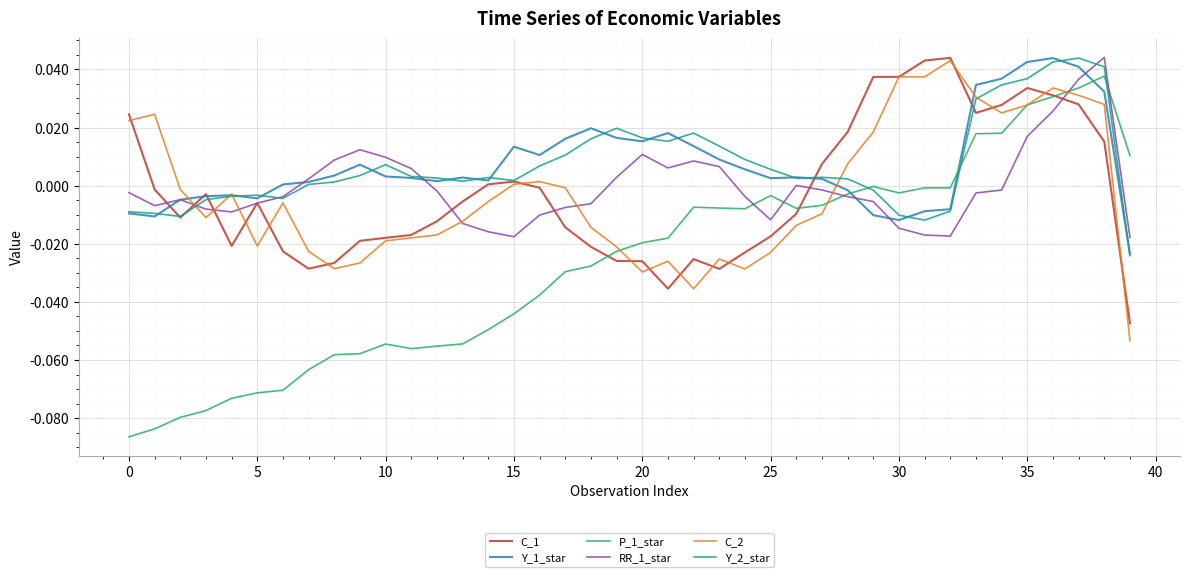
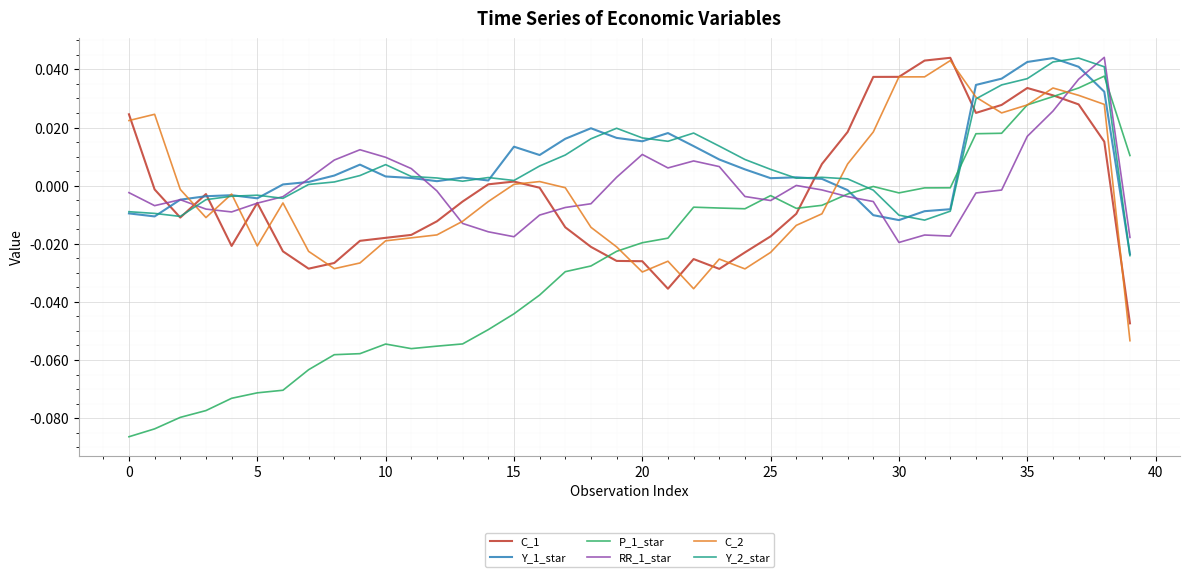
RR_1_star, 25: -0.012 -> -0.005
RR_1_star, 30: -0.015 -> -0.020
